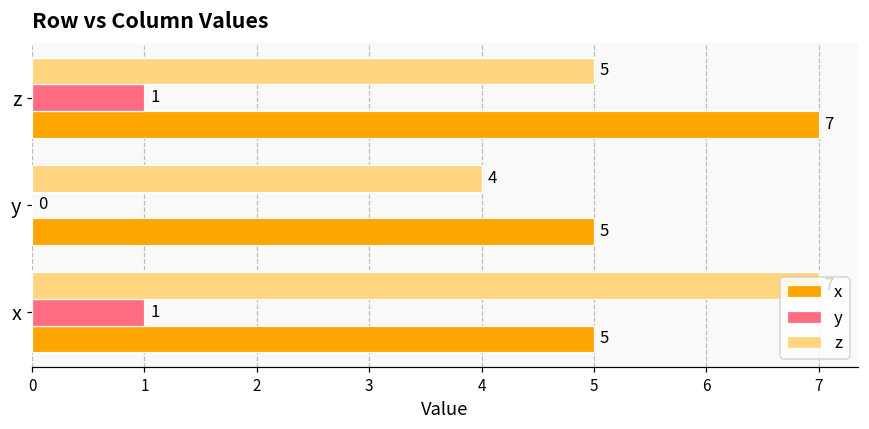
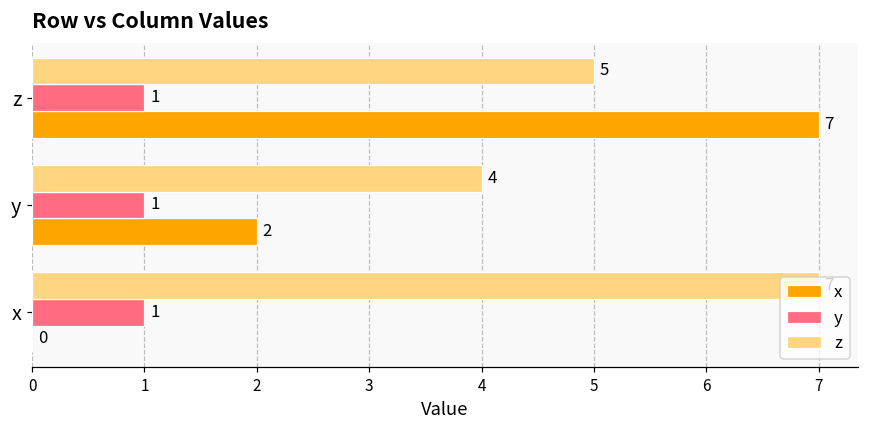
y, y: 0 -> 1
x, y: 5 -> 2
x, x: 5 -> 0
